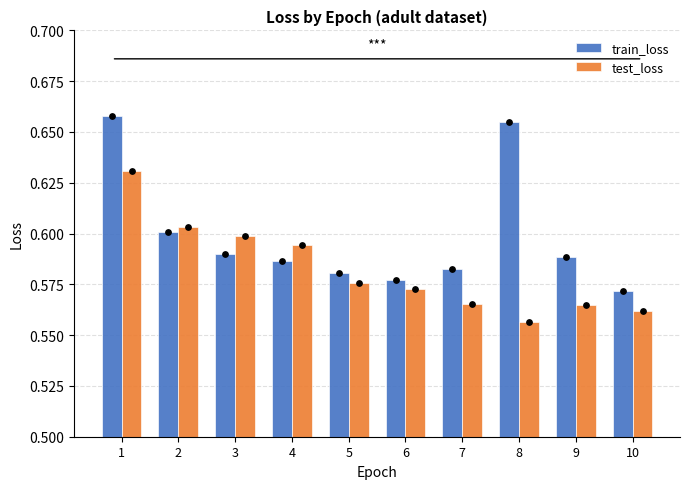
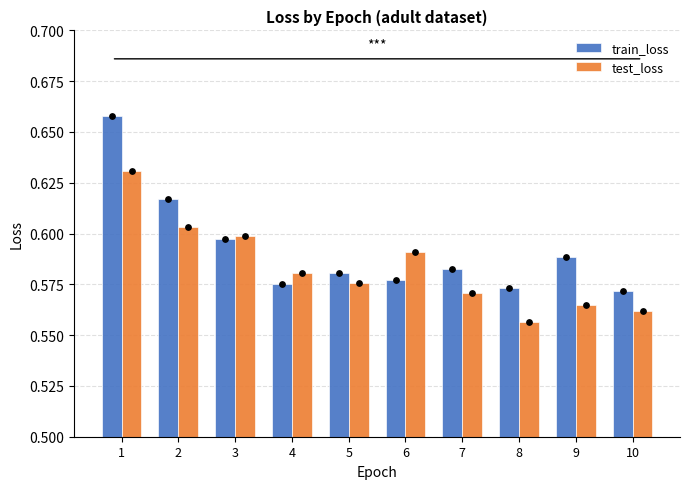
train_loss, 2: 0.601 -> 0.617
train_loss, 3: 0.590 -> 0.597
train_loss, 4: 0.587 -> 0.575
test_loss, 4: 0.595 -> 0.580
test_loss, 6: 0.573 -> 0.591
test_loss, 7: 0.566 -> 0.571
train_loss, 8: 0.655 -> 0.573
